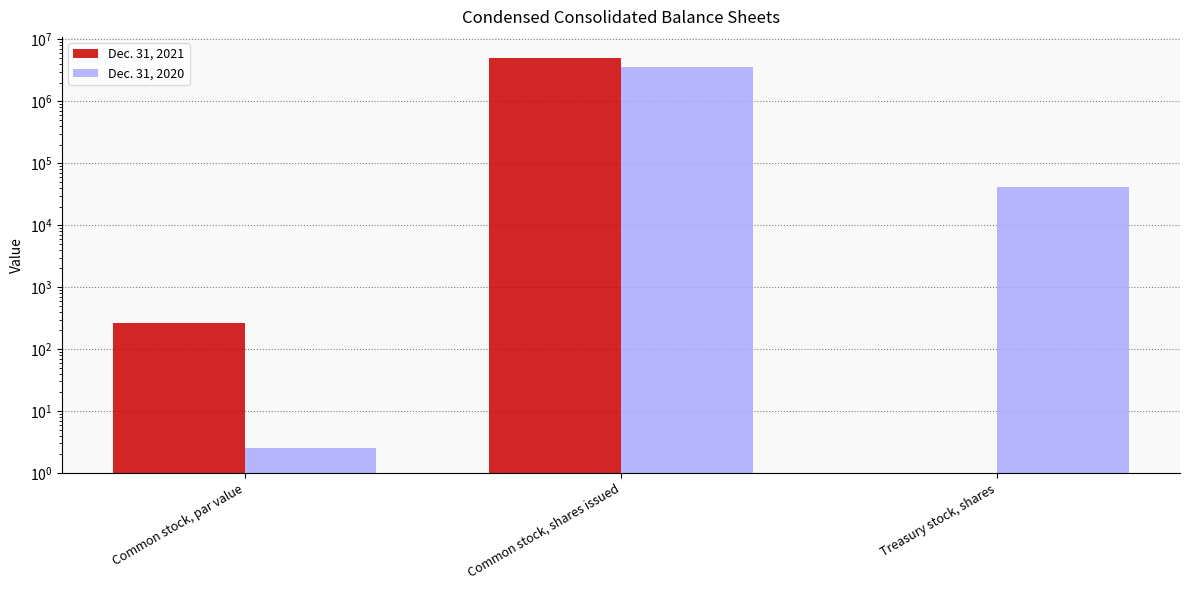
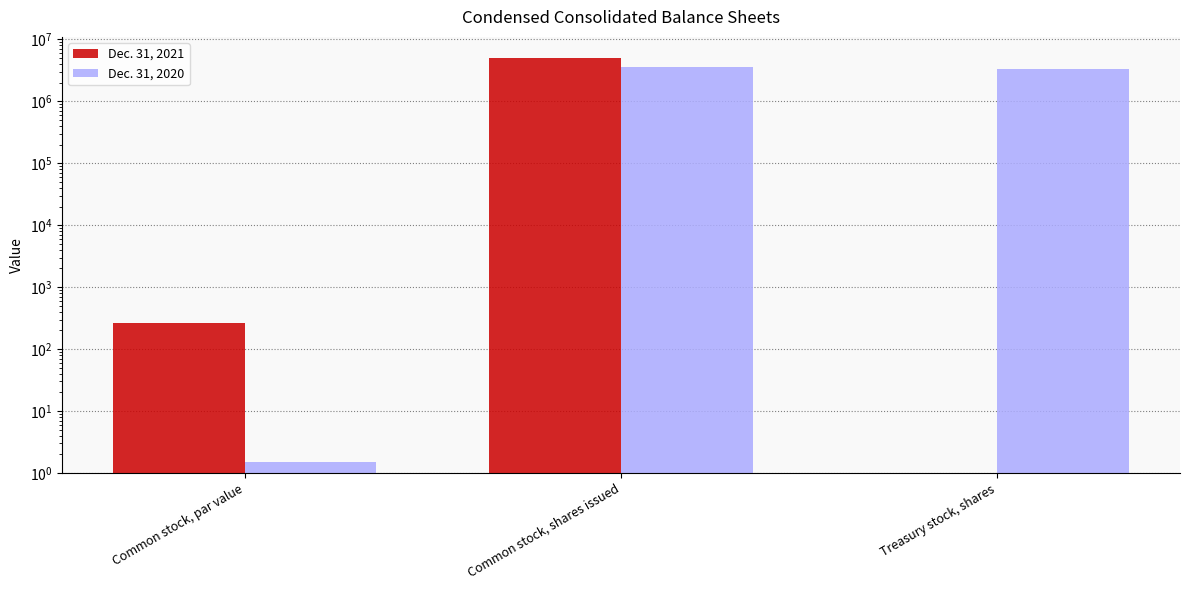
Dec. 31, 2020, Common stock, par value: 2.5 -> 1.5
Dec. 31, 2020, Treasury stock, shares: 40000 -> 3000000
